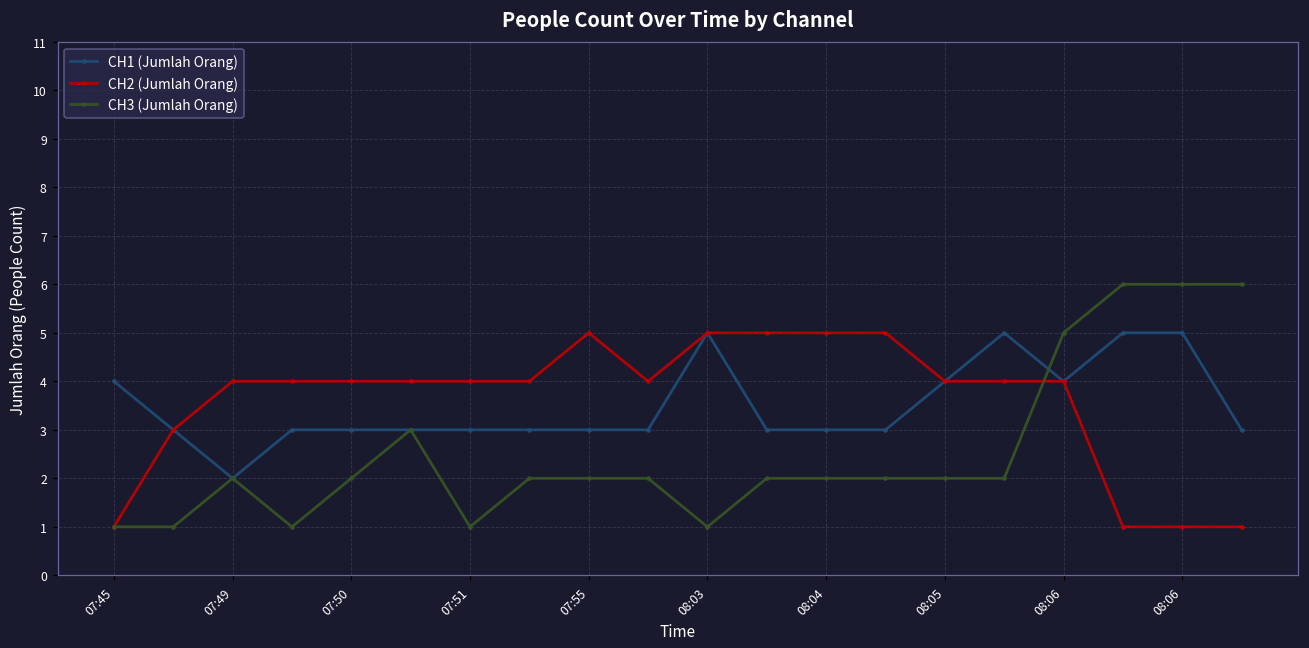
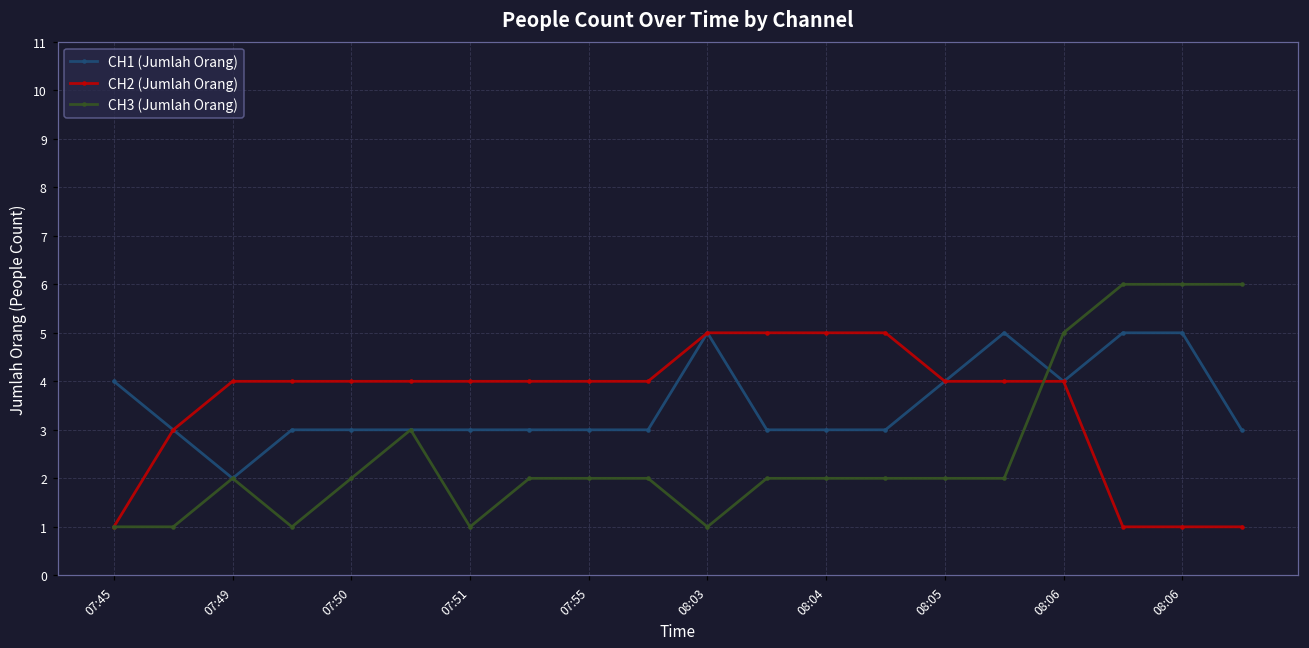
CH2 (Jumlah Orang), 07:55: 5 -> 4
